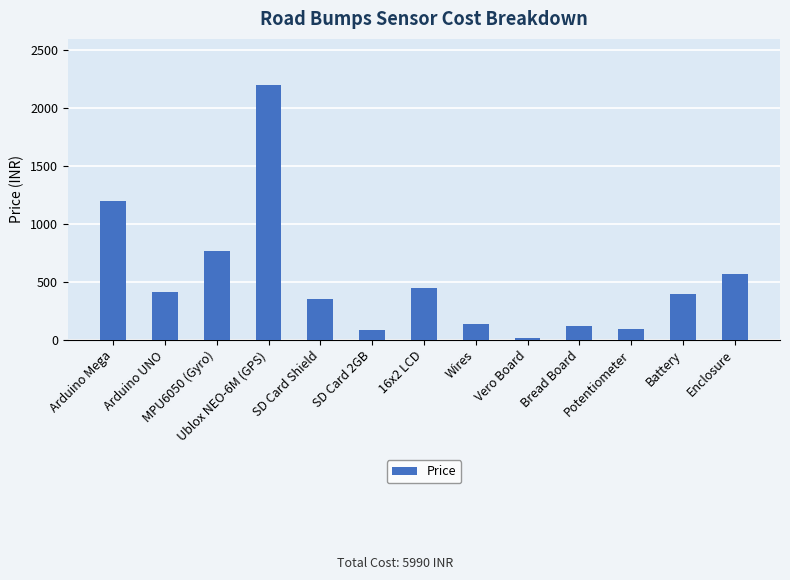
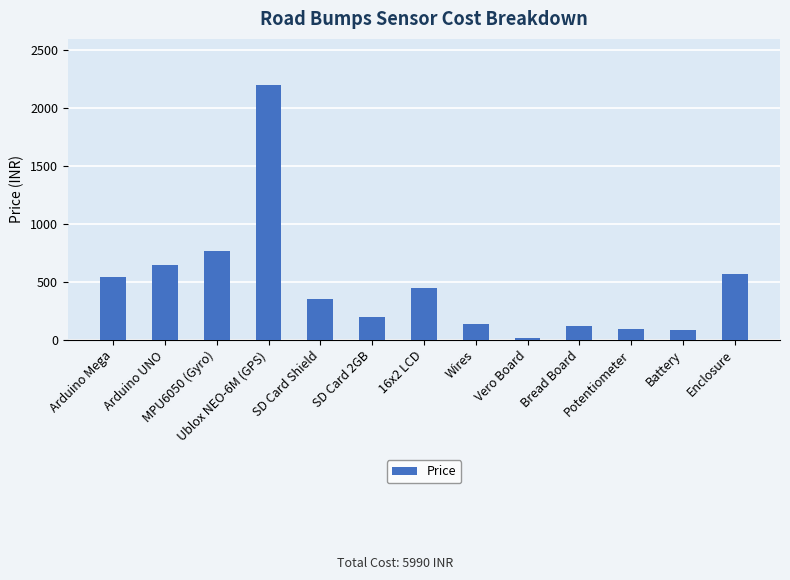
Arduino Mega: 1200 -> 550
Arduino UNO: 420 -> 650
SD Card 2GB: 90 -> 200
Battery: 400 -> 90
